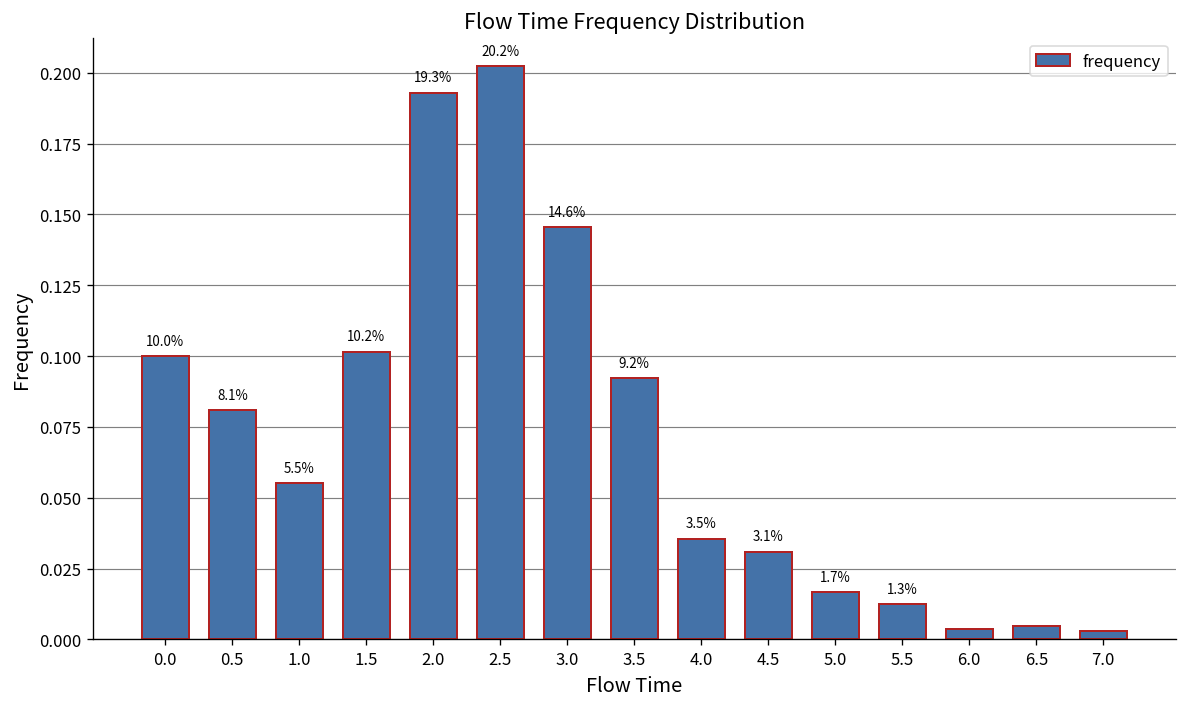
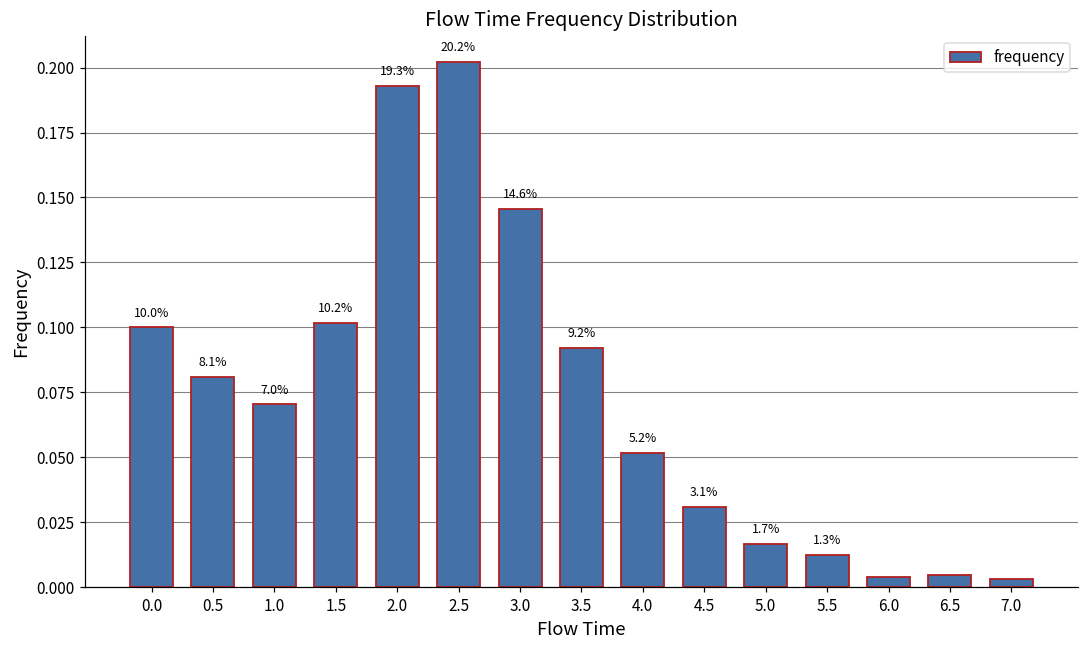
1.0: 5.5% -> 7.0%
4.0: 3.5% -> 5.2%
